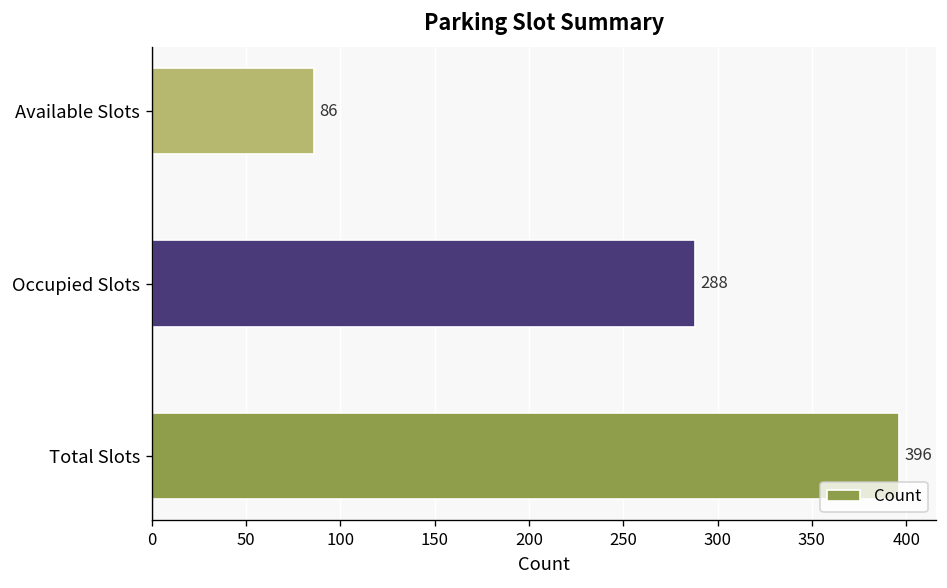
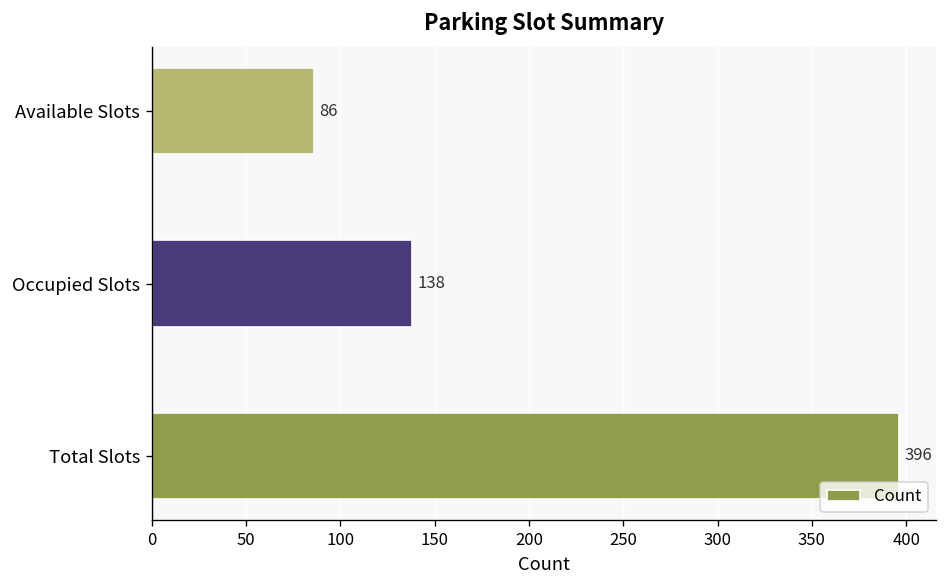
Occupied Slots: 288 -> 138
